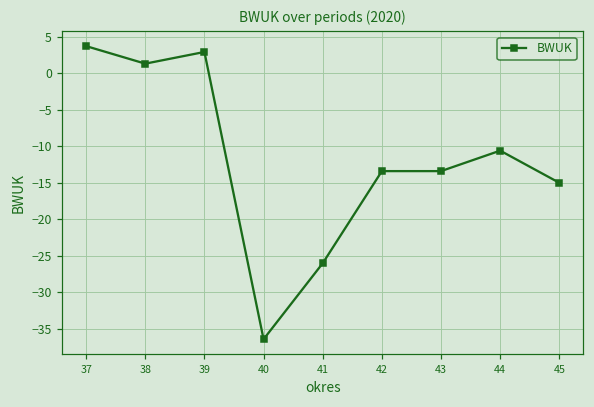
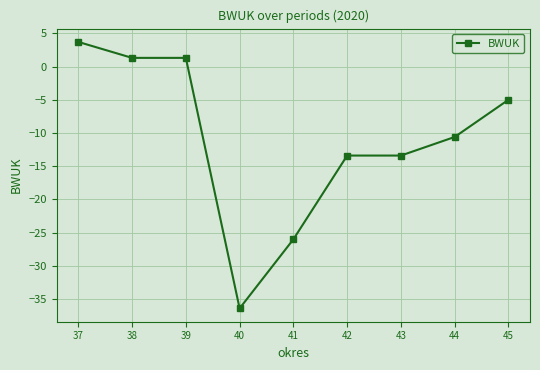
39: 3 -> 1
45: -15 -> -5
